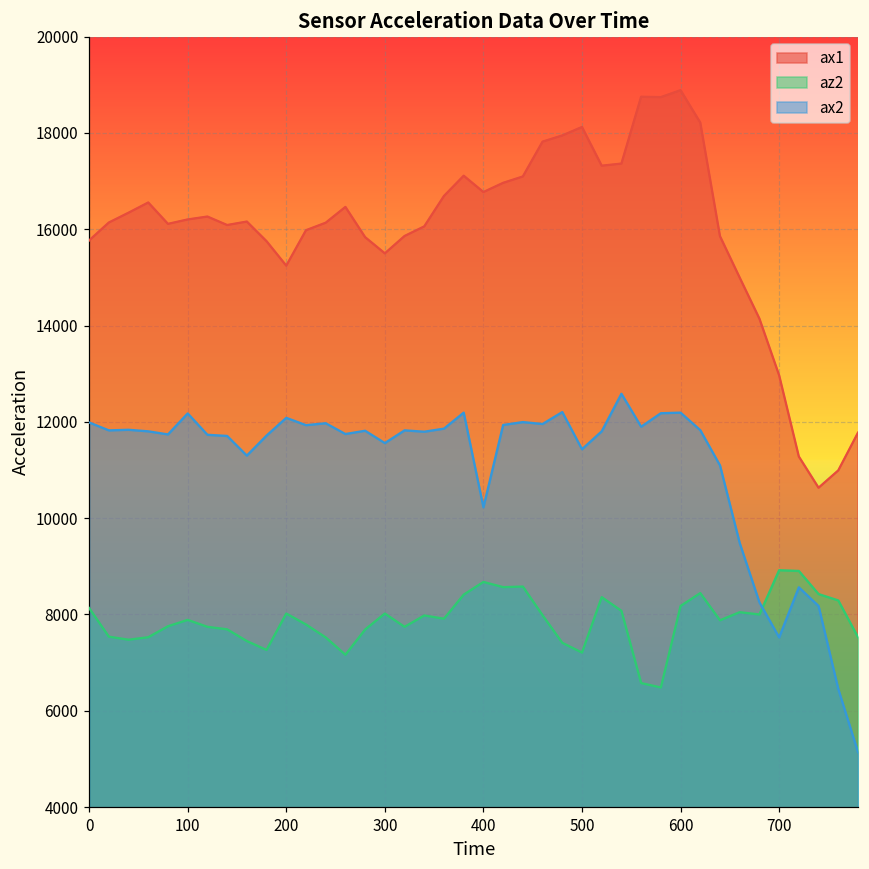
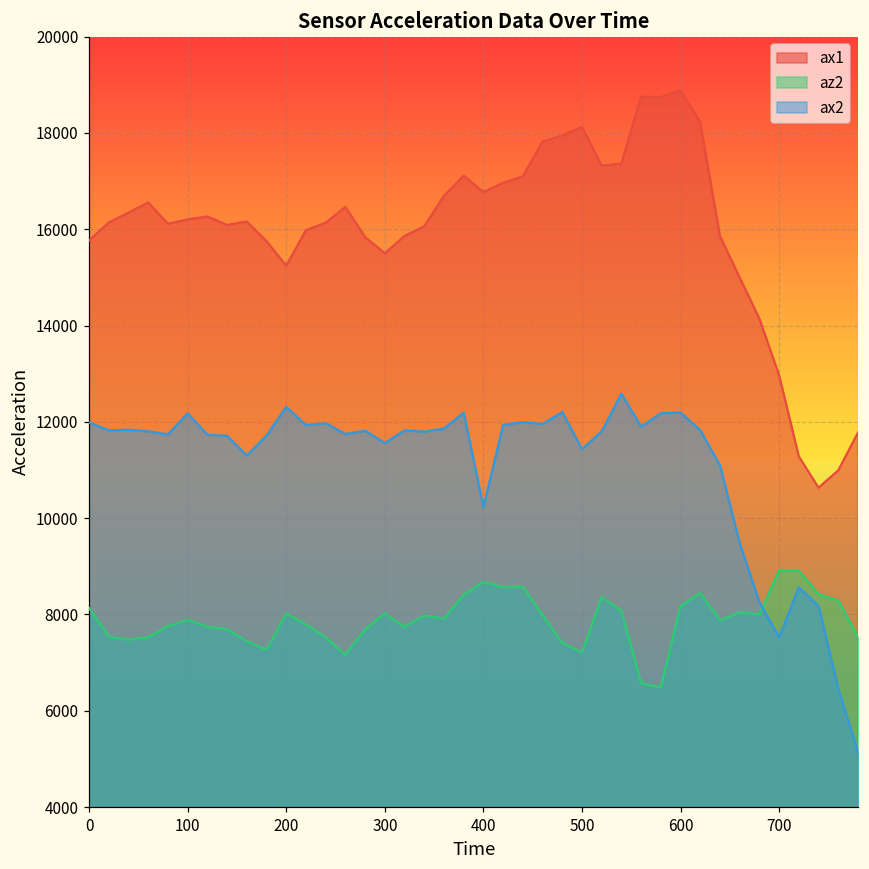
ax2, 200: 12100 -> 12300
